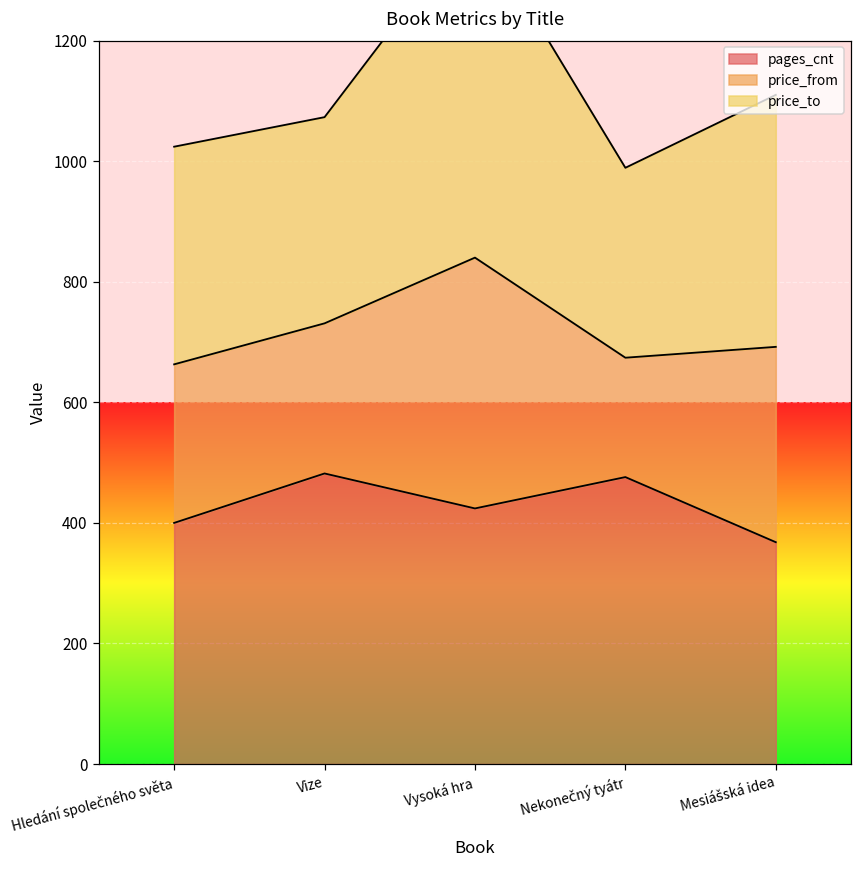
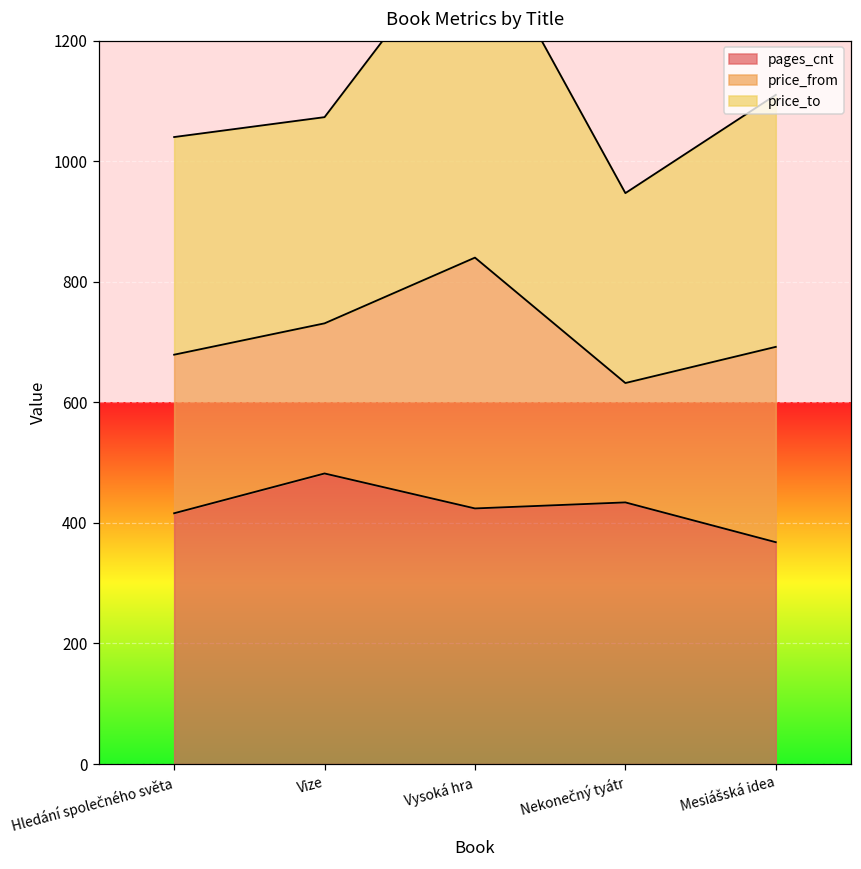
pages_cnt, Hledání společného světa: 400 -> 420
pages_cnt, Nekonečný tyátr: 480 -> 430
